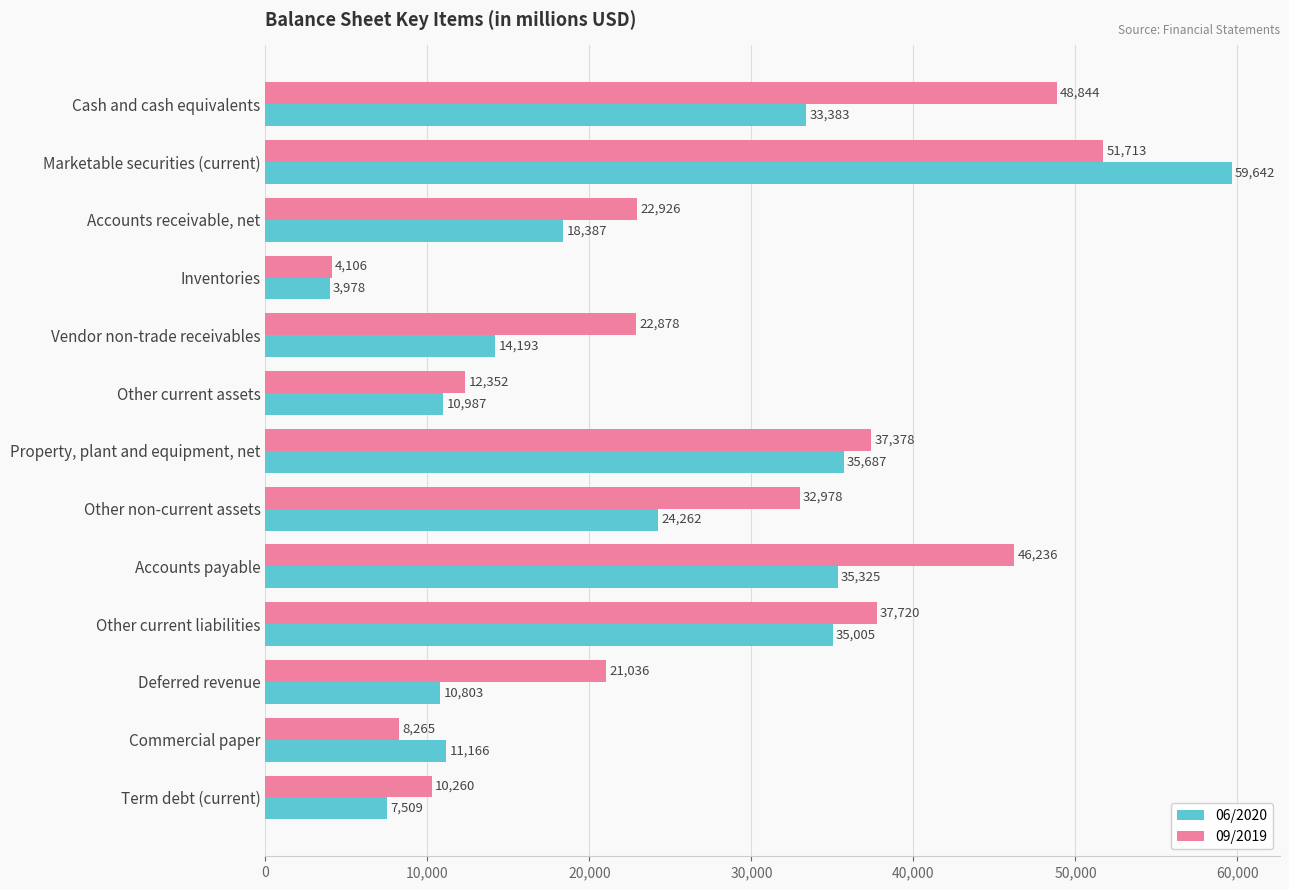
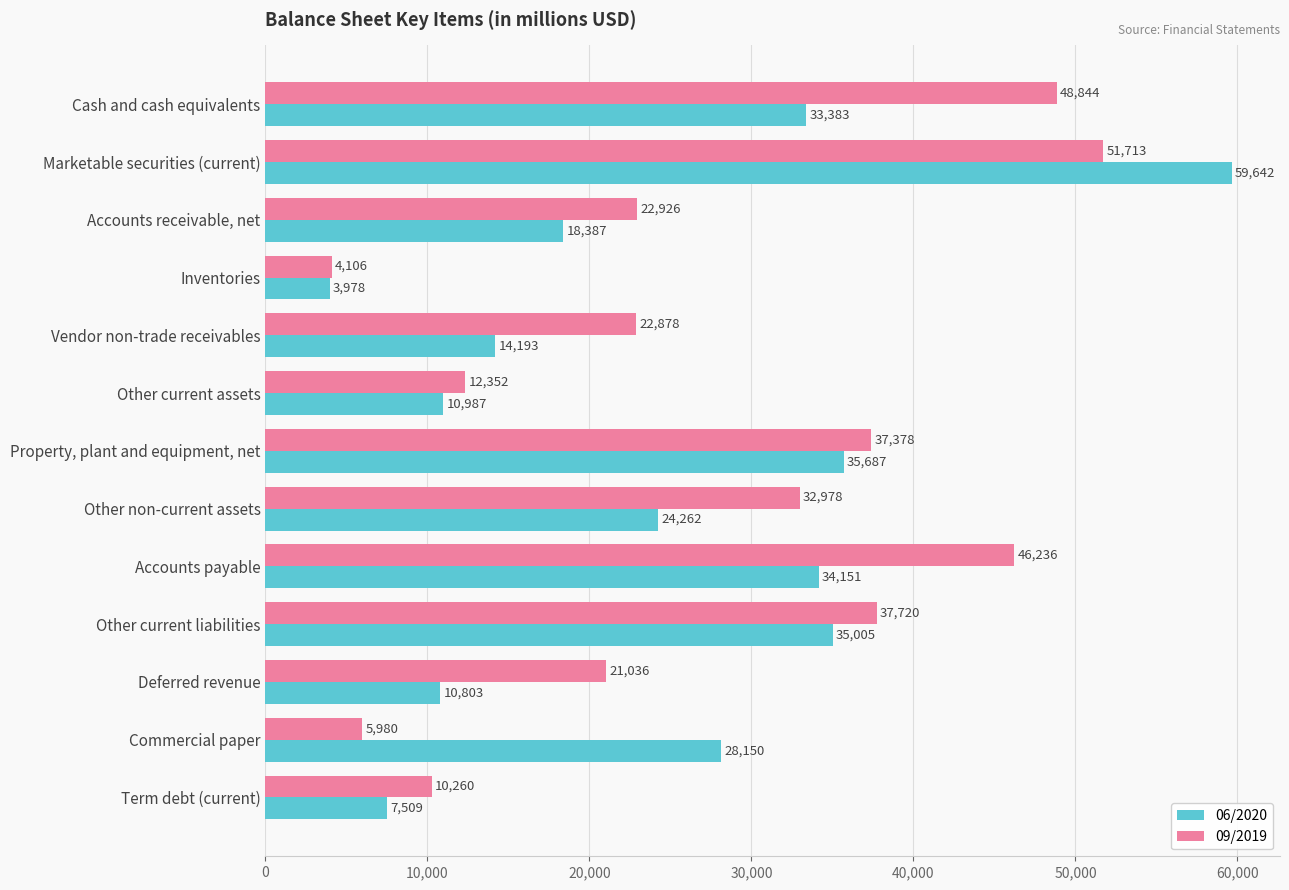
06/2020, Accounts payable: 35,325 -> 34,151
09/2019, Commercial paper: 8,265 -> 5,980
06/2020, Commercial paper: 11,166 -> 28,150
